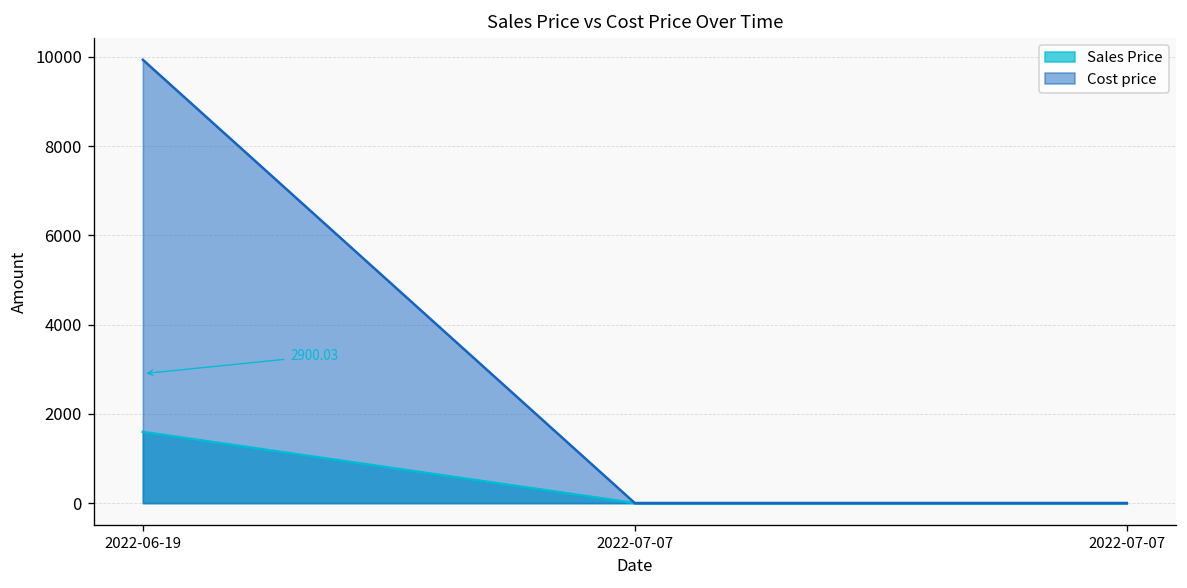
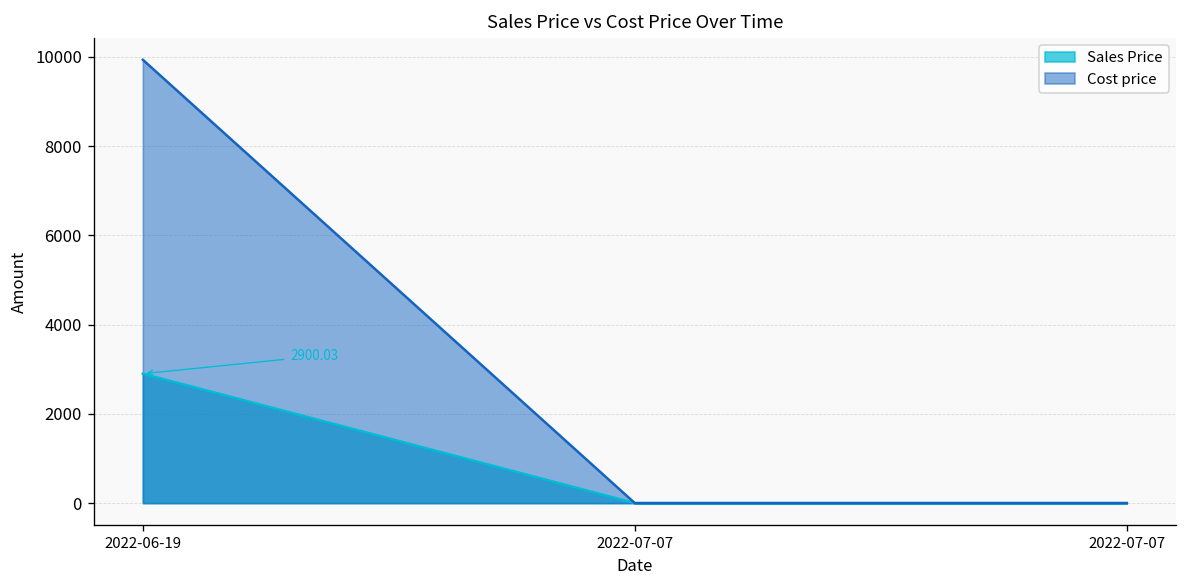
Sales Price, 2022-06-19: 1600 -> 2900
